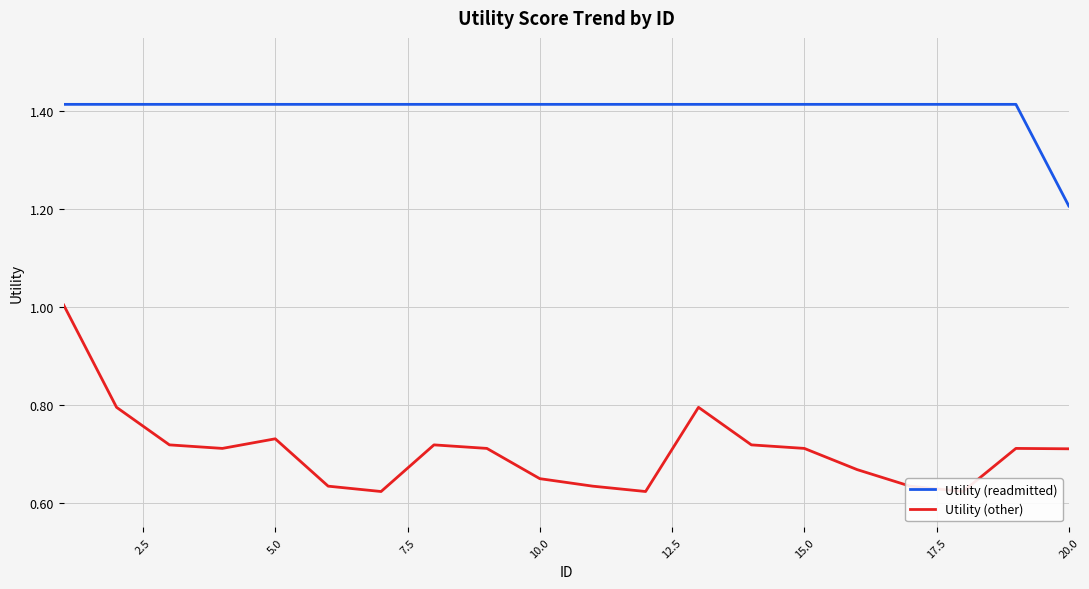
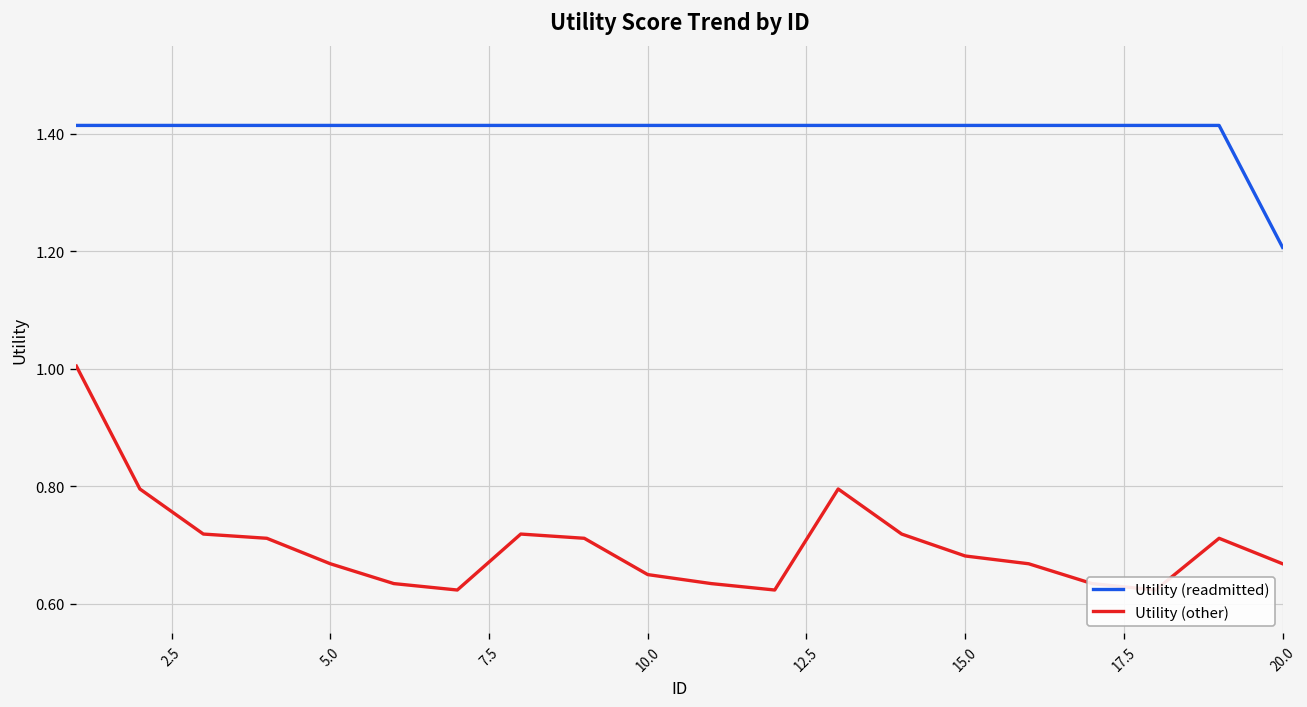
Utility (other), 5.0: 0.73 -> 0.67
Utility (other), 15.0: 0.71 -> 0.68
Utility (other), 20.0: 0.71 -> 0.67
